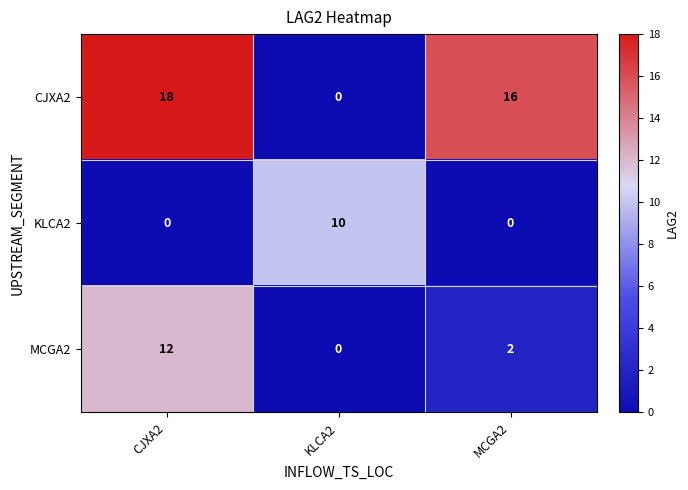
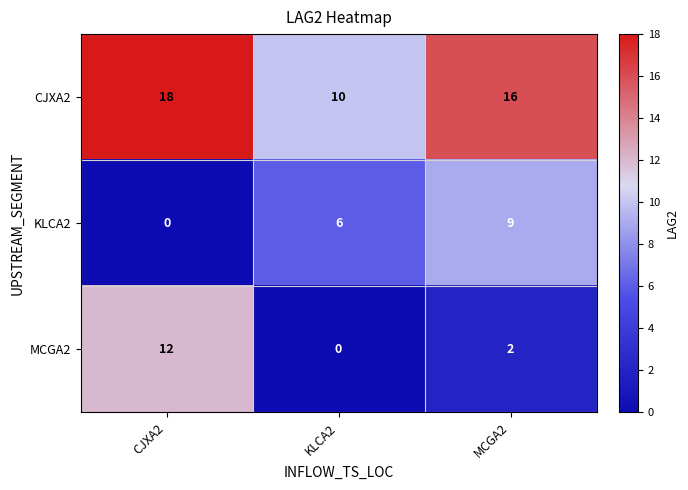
CJXA2, KLCA2: 0 -> 10
KLCA2, KLCA2: 10 -> 6
KLCA2, MCGA2: 0 -> 9
